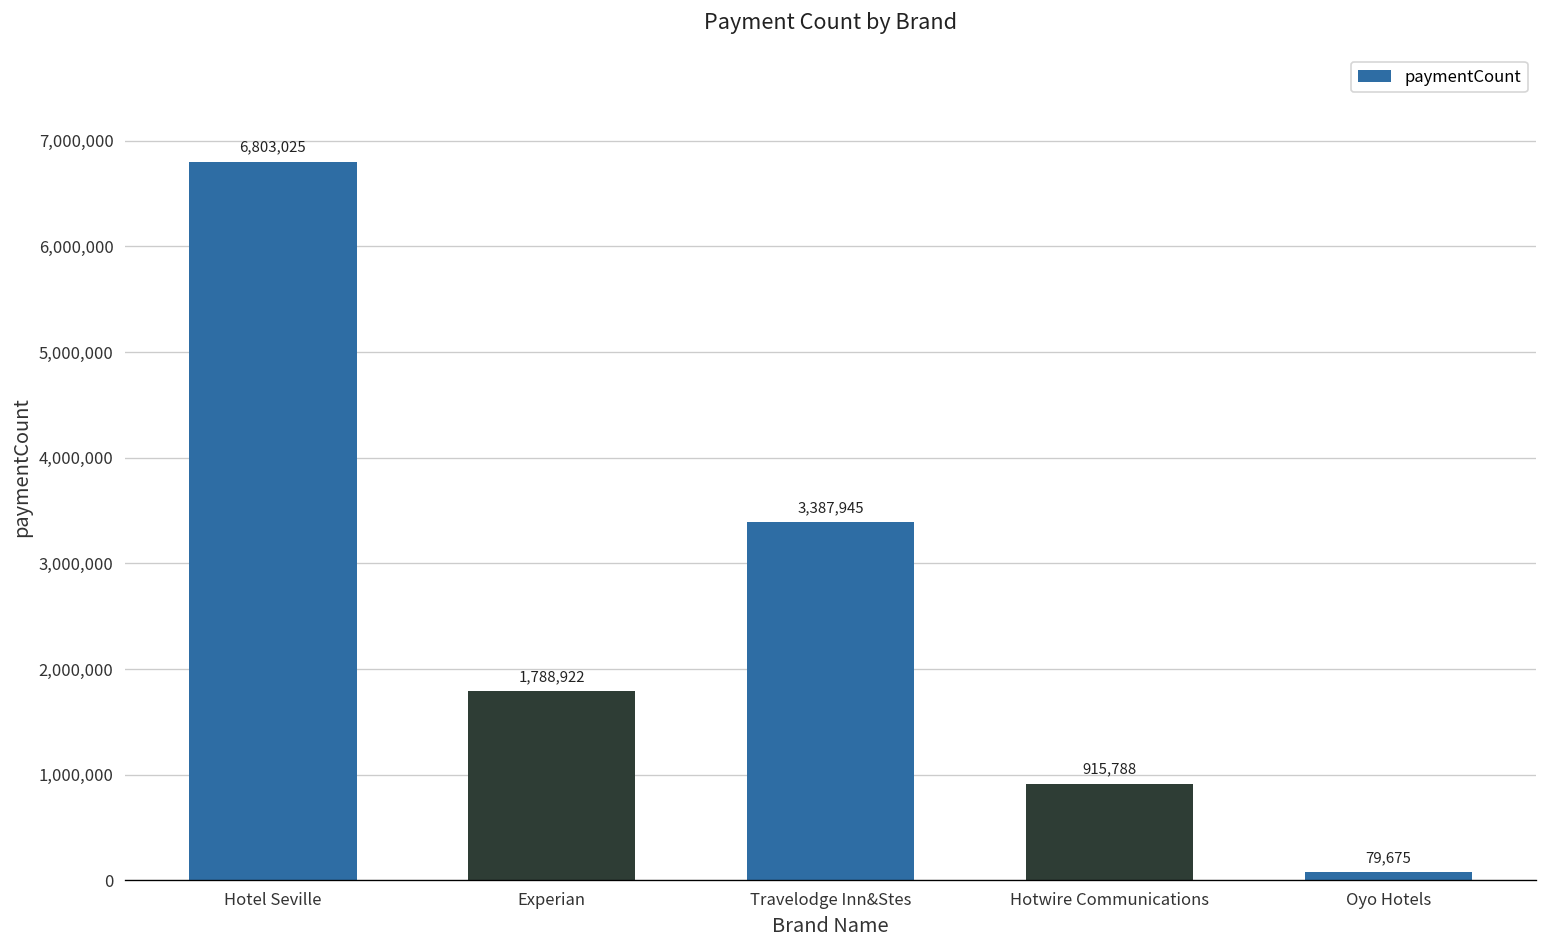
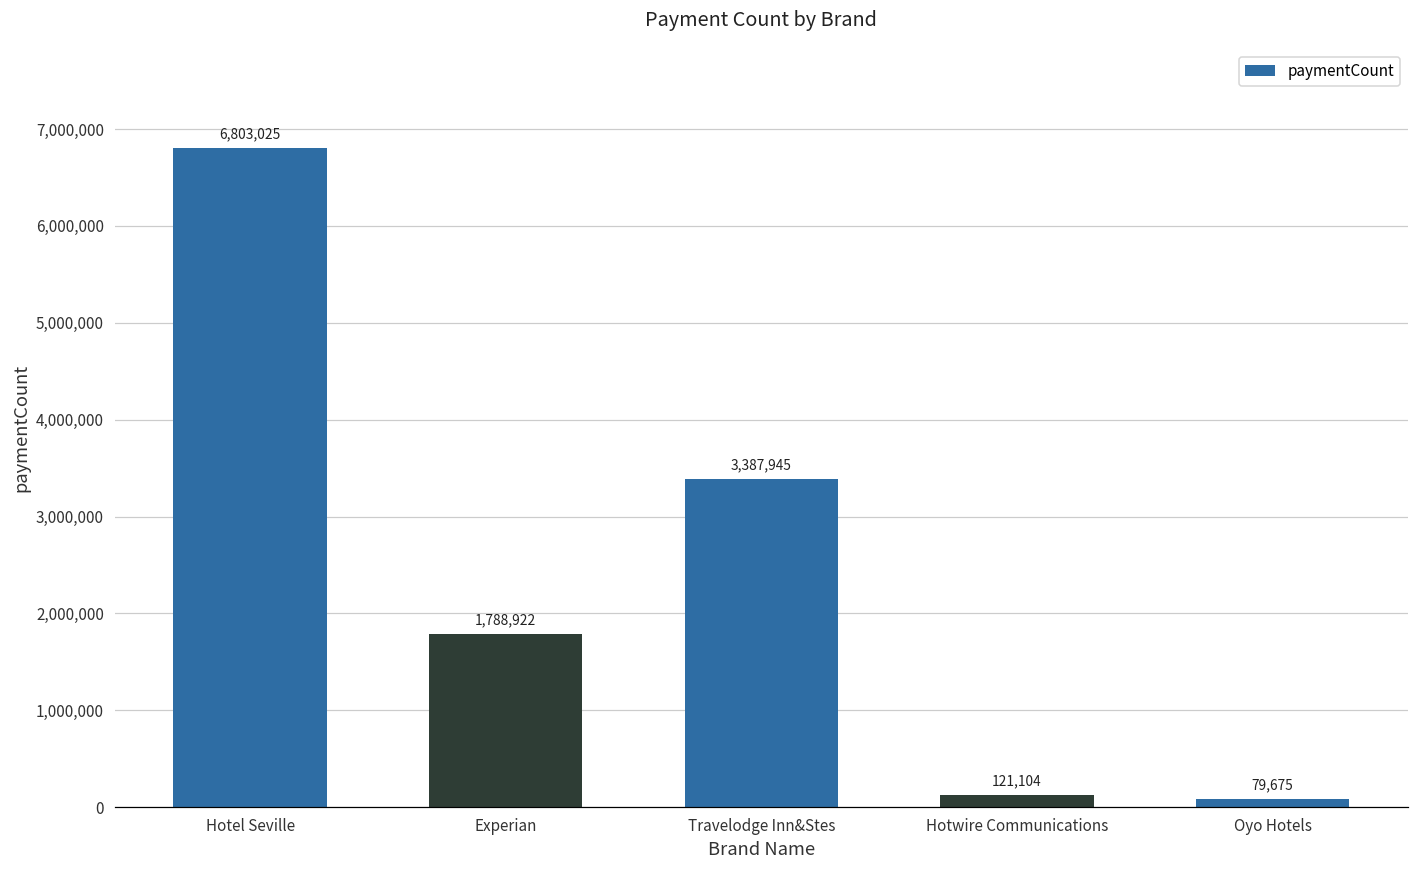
Hotwire Communications: 915,788 -> 121,104
